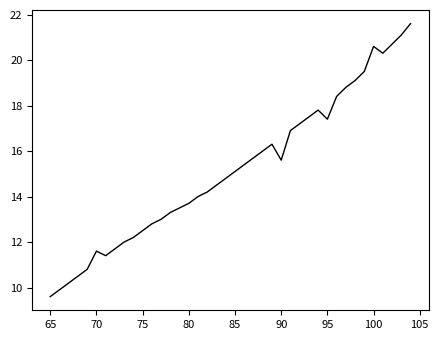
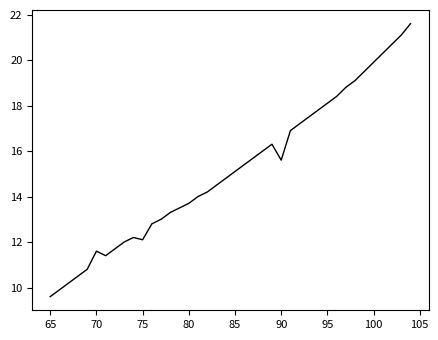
75: 12.5 -> 12.1
95: 17.4 -> 18.1
100: 20.6 -> 19.9
